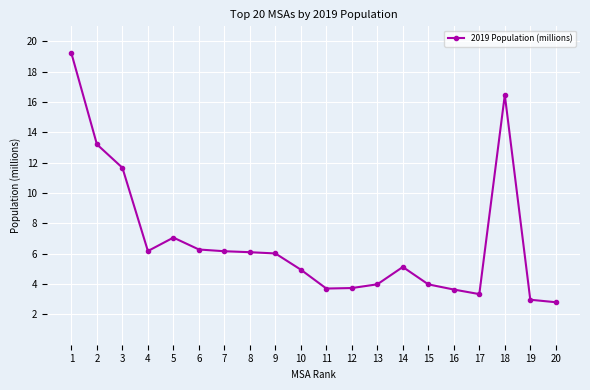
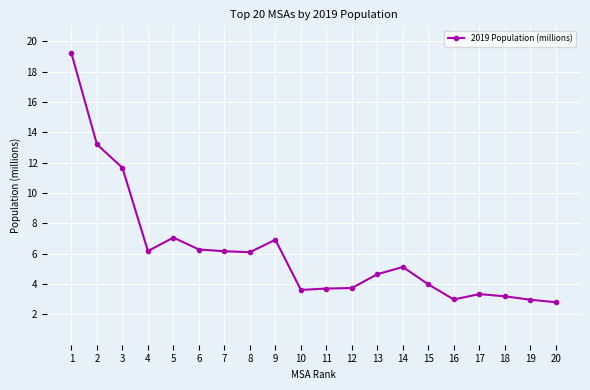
9: 6.0 -> 6.9
10: 4.9 -> 3.6
13: 4.0 -> 4.7
16: 3.6 -> 3.0
18: 16.5 -> 3.2
